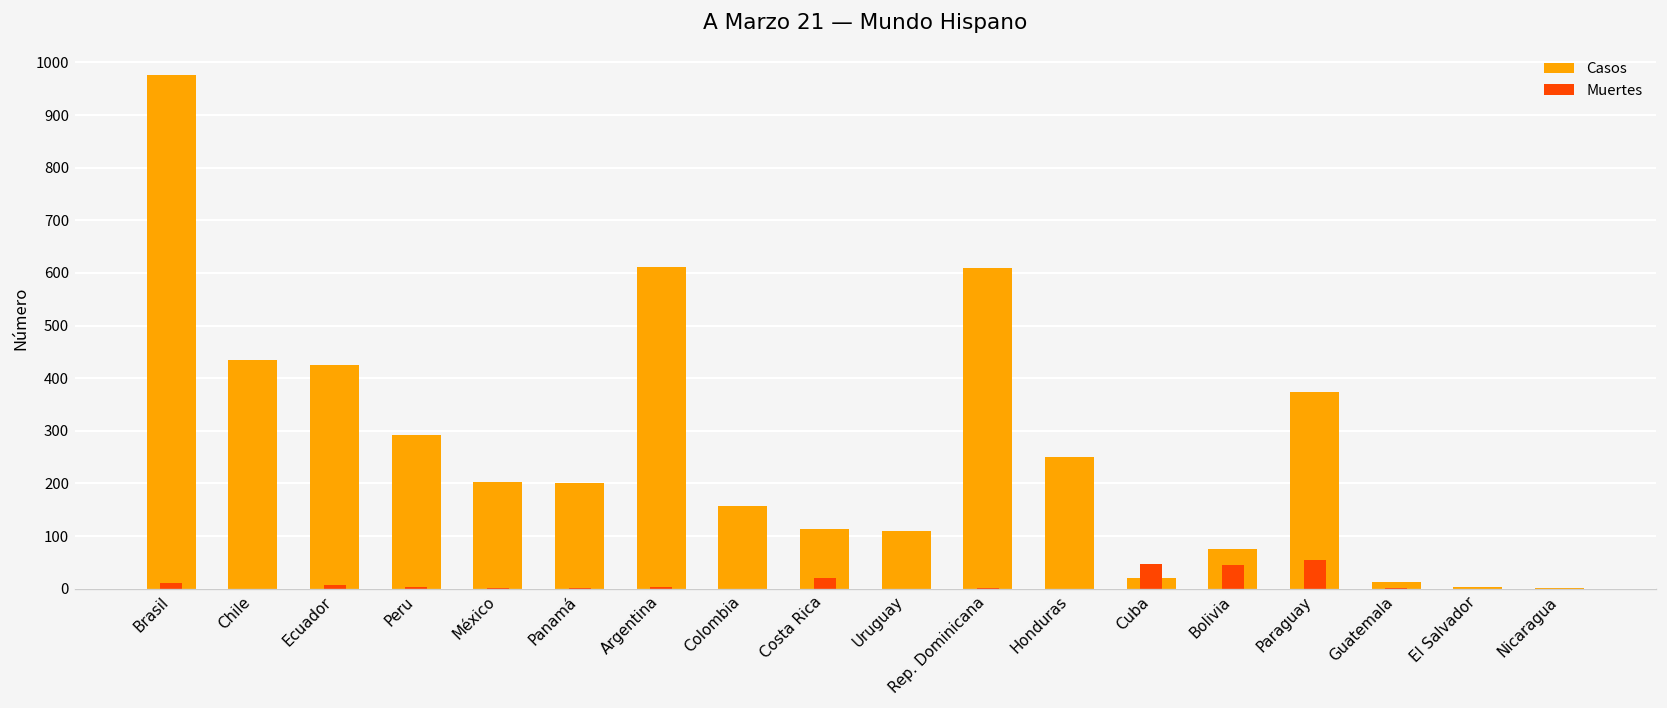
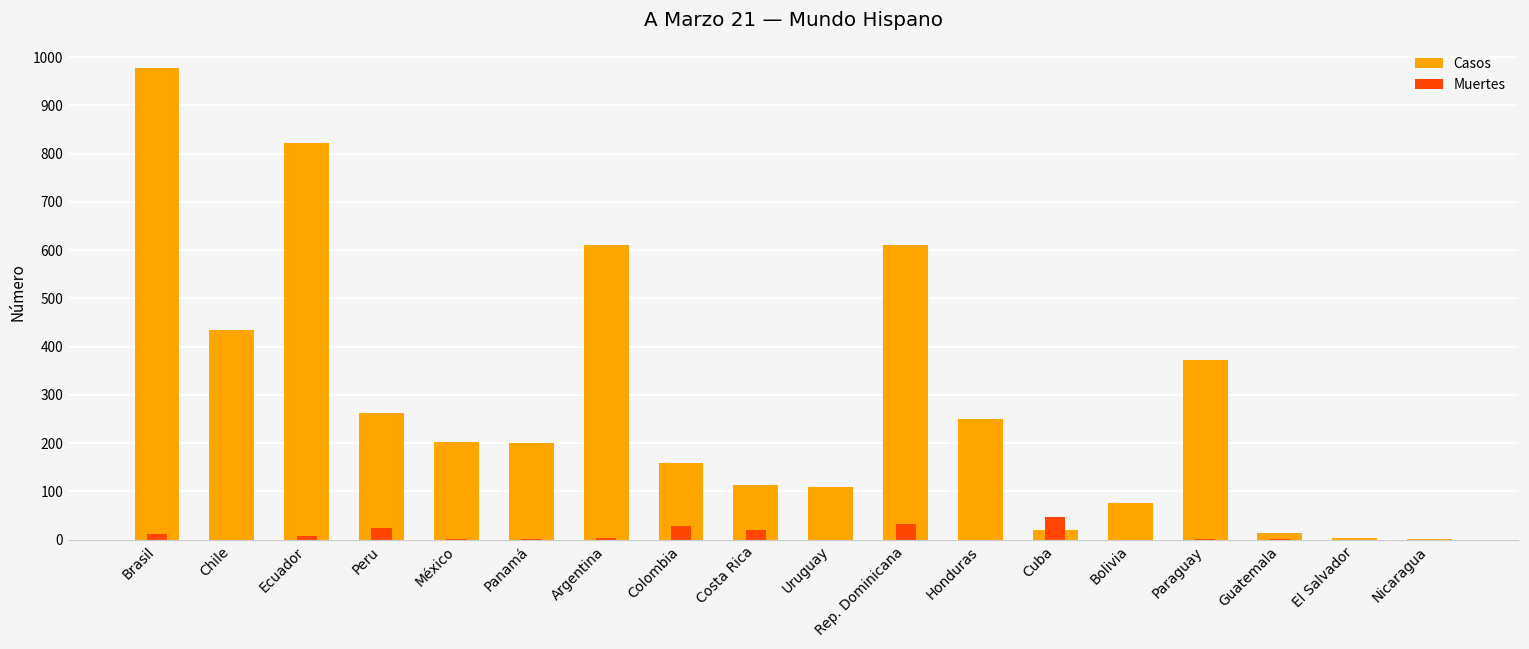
Casos, Ecuador: 430 -> 820
Casos, Peru: 290 -> 260
Muertes, Peru: 0 -> 20
Muertes, Colombia: 0 -> 30
Muertes, Rep. Dominicana: 0 -> 30
Muertes, Bolivia: 50 -> 0
Muertes, Paraguay: 50 -> 0
